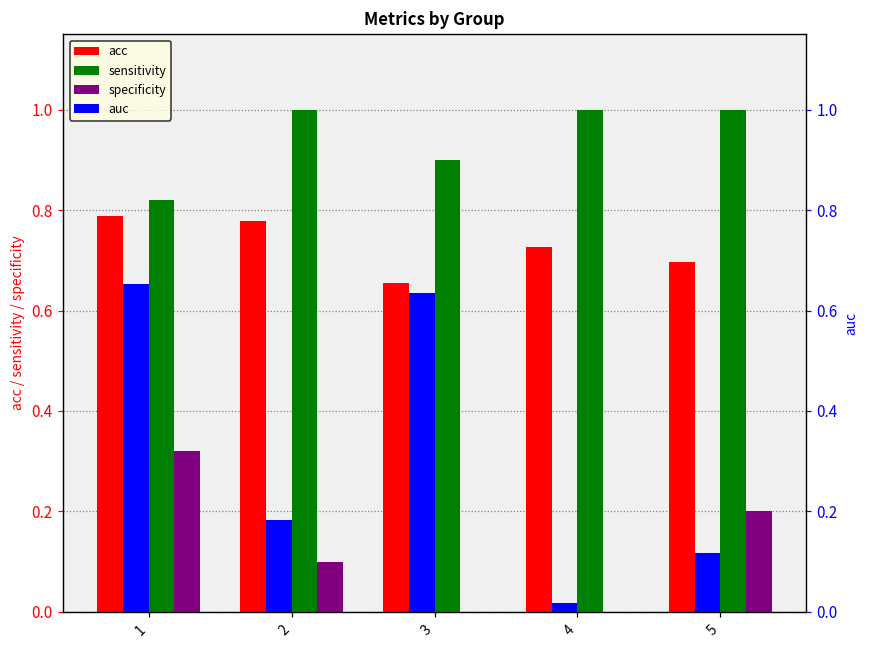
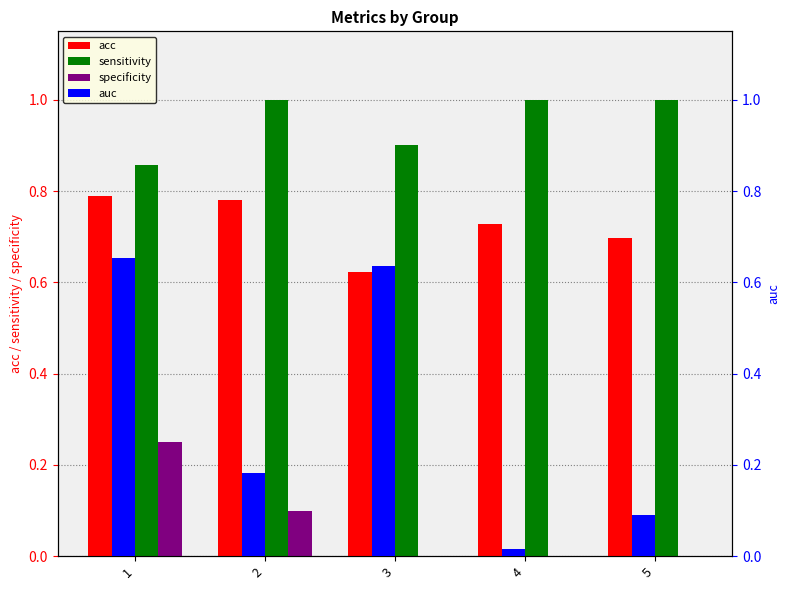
sensitivity, 1: 0.82 -> 0.86
specificity, 1: 0.32 -> 0.25
acc, 3: 0.65 -> 0.62
specificity, 5: 0.2 -> 0.0
auc, 5: 0.12 -> 0.09
